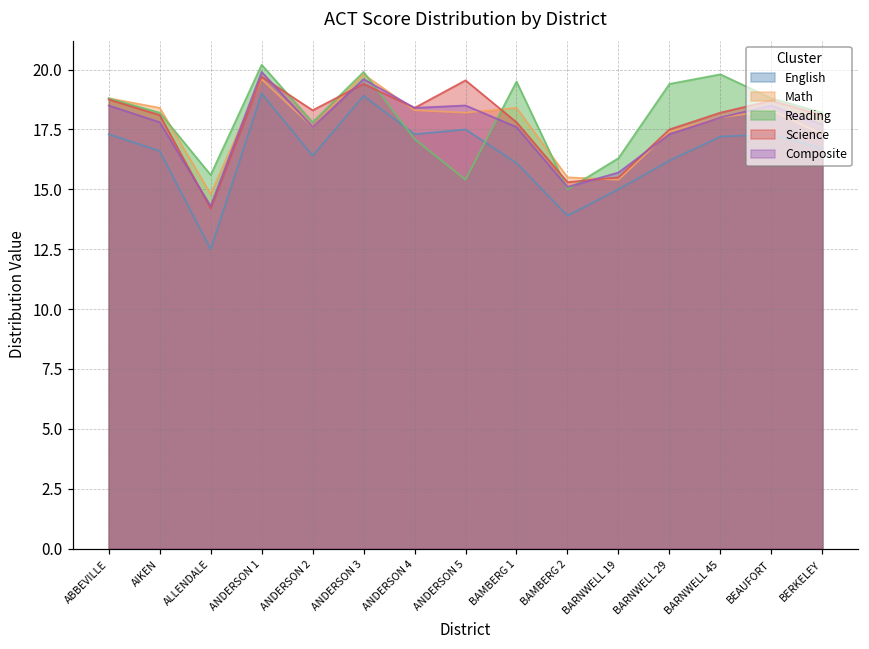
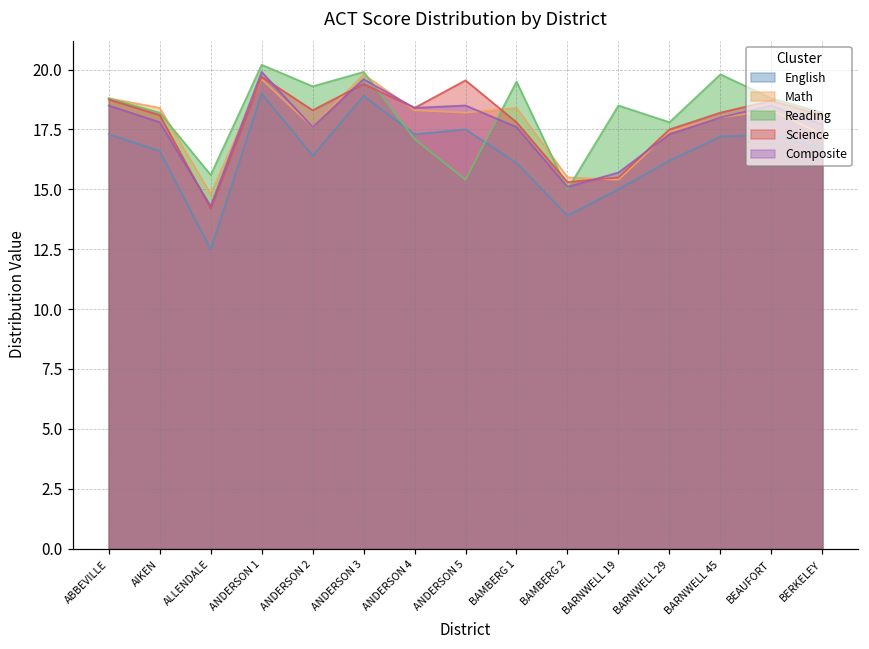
Reading, ANDERSON 2: 17.8 -> 19.3
Reading, BARNWELL 19: 16.3 -> 18.5
Reading, BARNWELL 29: 19.4 -> 17.8
